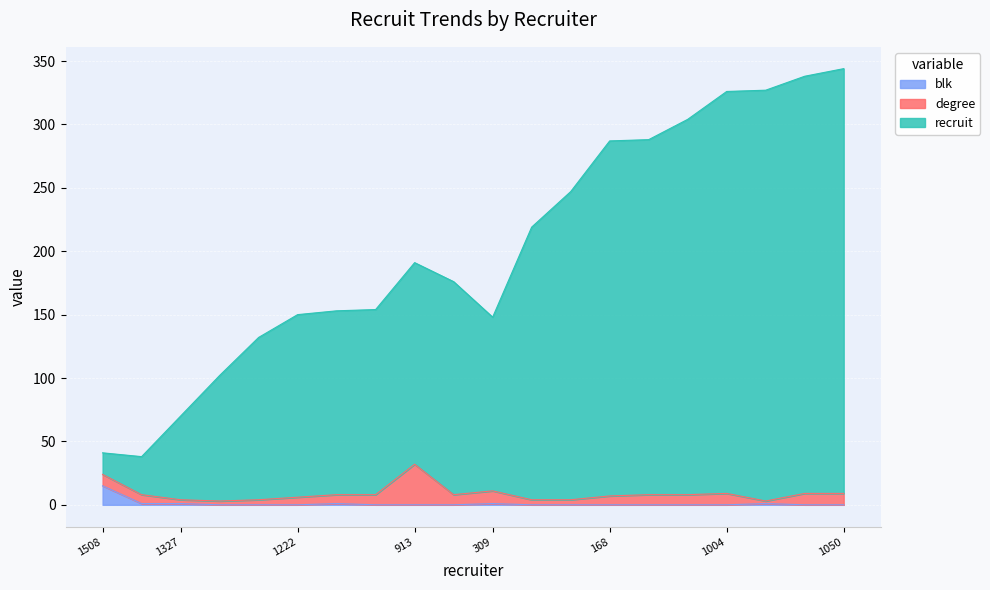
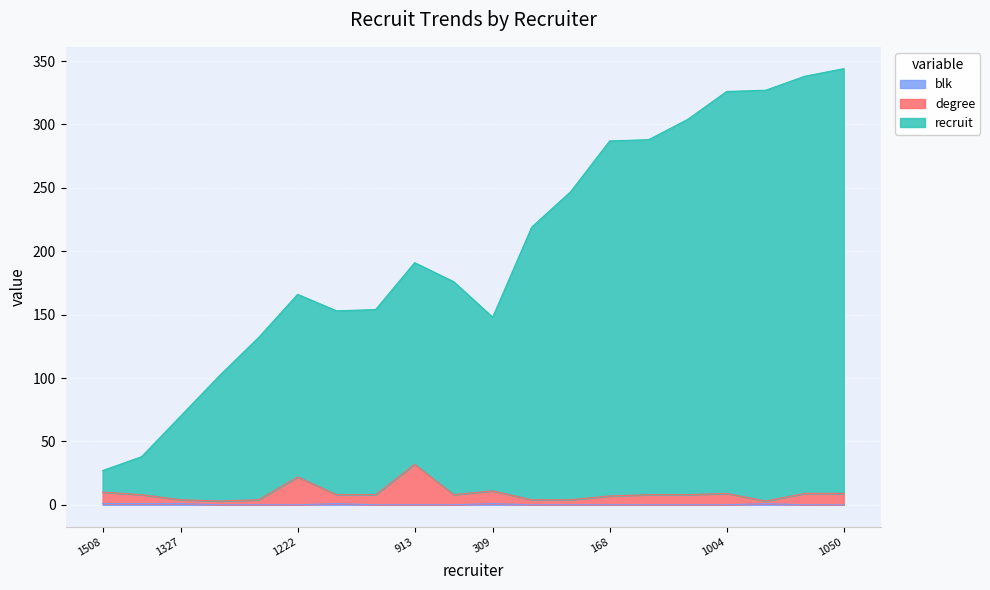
blk, 1508: 15 -> 1
degree, 1222: 6 -> 22
